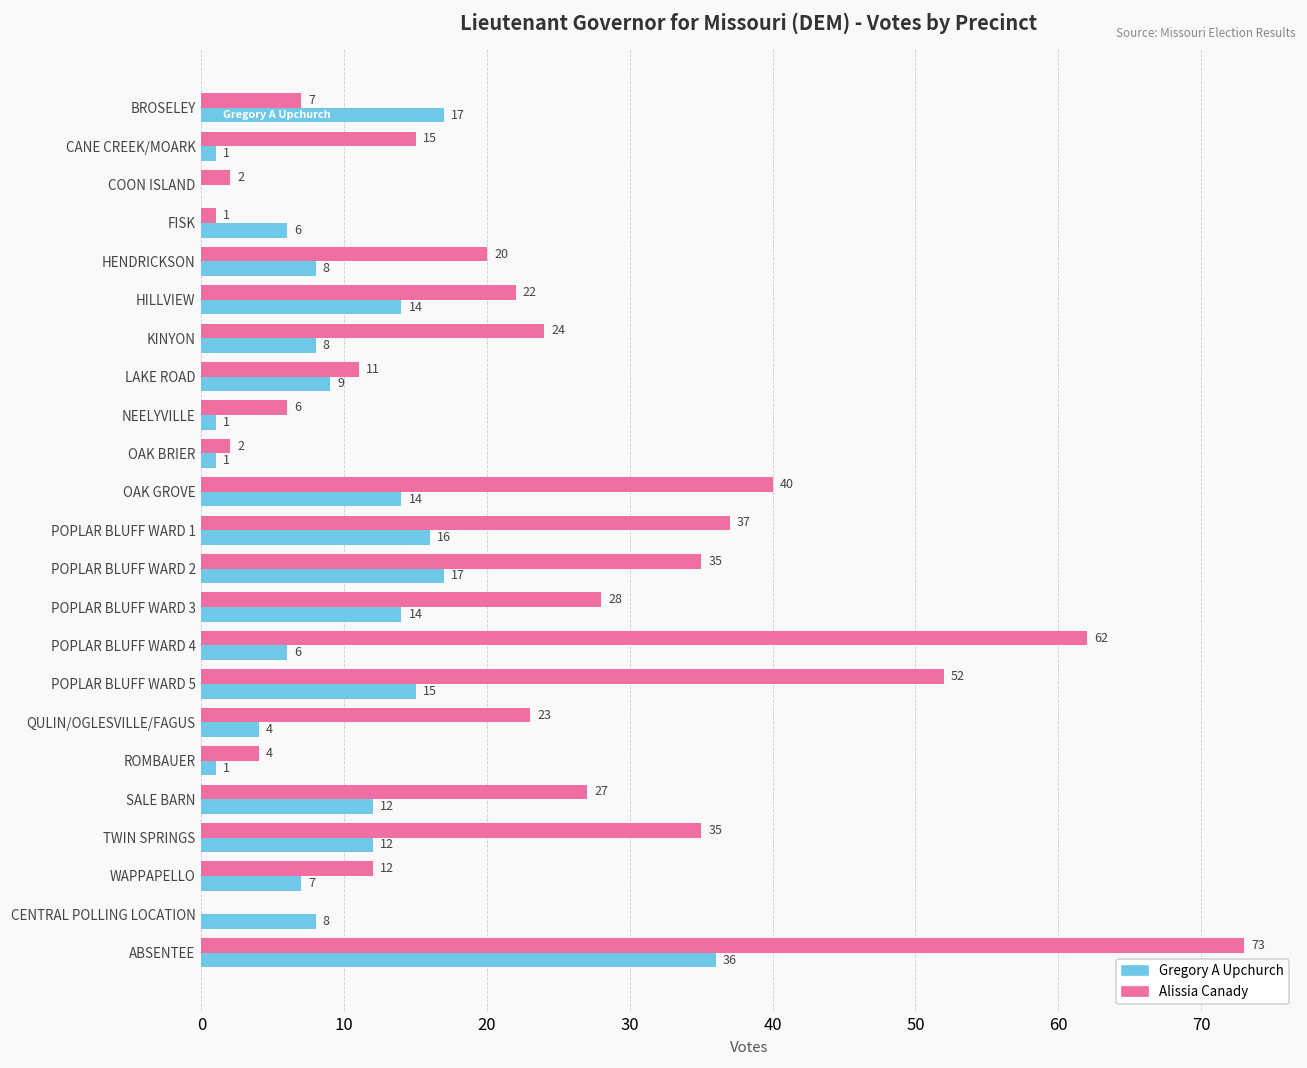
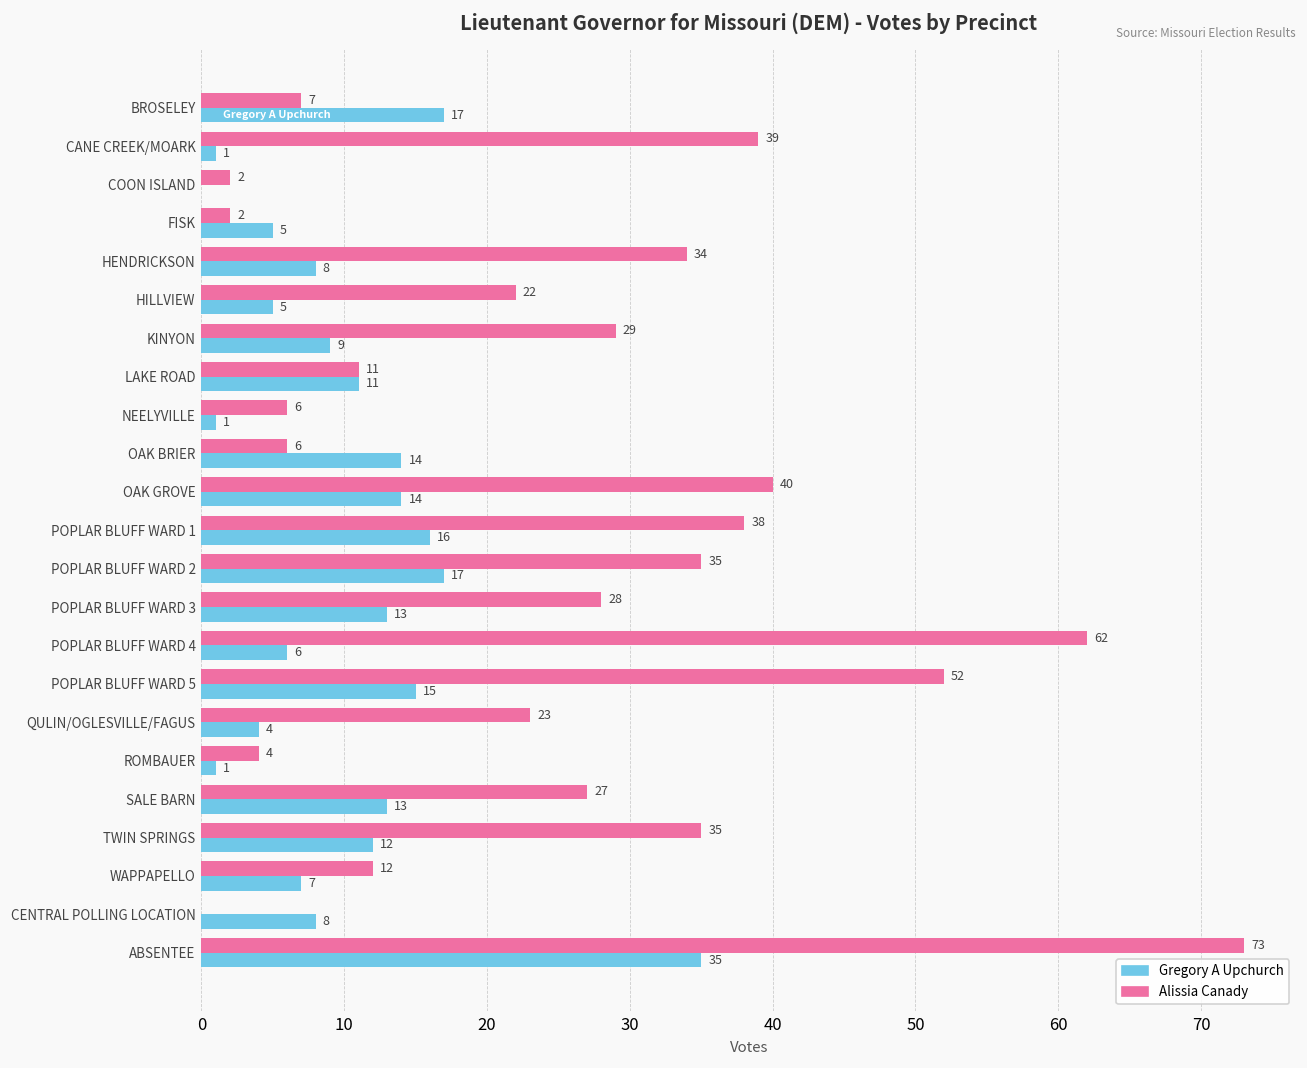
Alissia Canady, CANE CREEK/MOARK: 15 -> 39
Alissia Canady, FISK: 1 -> 2
Gregory A Upchurch, FISK: 6 -> 5
Alissia Canady, HENDRICKSON: 20 -> 34
Gregory A Upchurch, HILLVIEW: 14 -> 5
Alissia Canady, KINYON: 24 -> 29
Gregory A Upchurch, KINYON: 8 -> 9
Gregory A Upchurch, LAKE ROAD: 9 -> 11
Alissia Canady, OAK BRIER: 2 -> 6
Gregory A Upchurch, OAK BRIER: 1 -> 14
Alissia Canady, POPLAR BLUFF WARD 1: 37 -> 38
Gregory A Upchurch, POPLAR BLUFF WARD 3: 14 -> 13
Gregory A Upchurch, SALE BARN: 12 -> 13
Gregory A Upchurch, ABSENTEE: 36 -> 35
